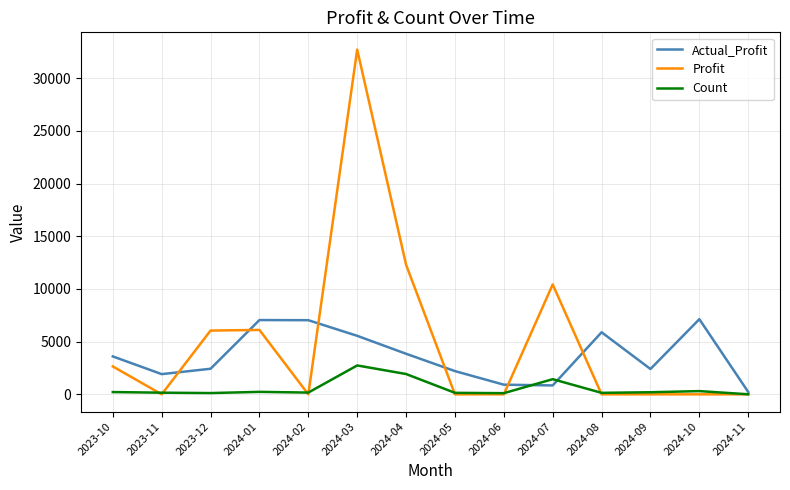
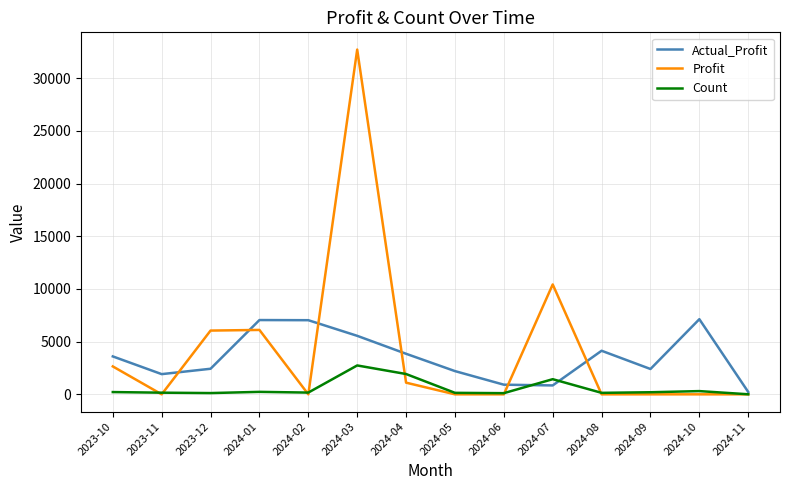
Profit, 2024-04: 12300 -> 1100
Actual_Profit, 2024-08: 5900 -> 4100
